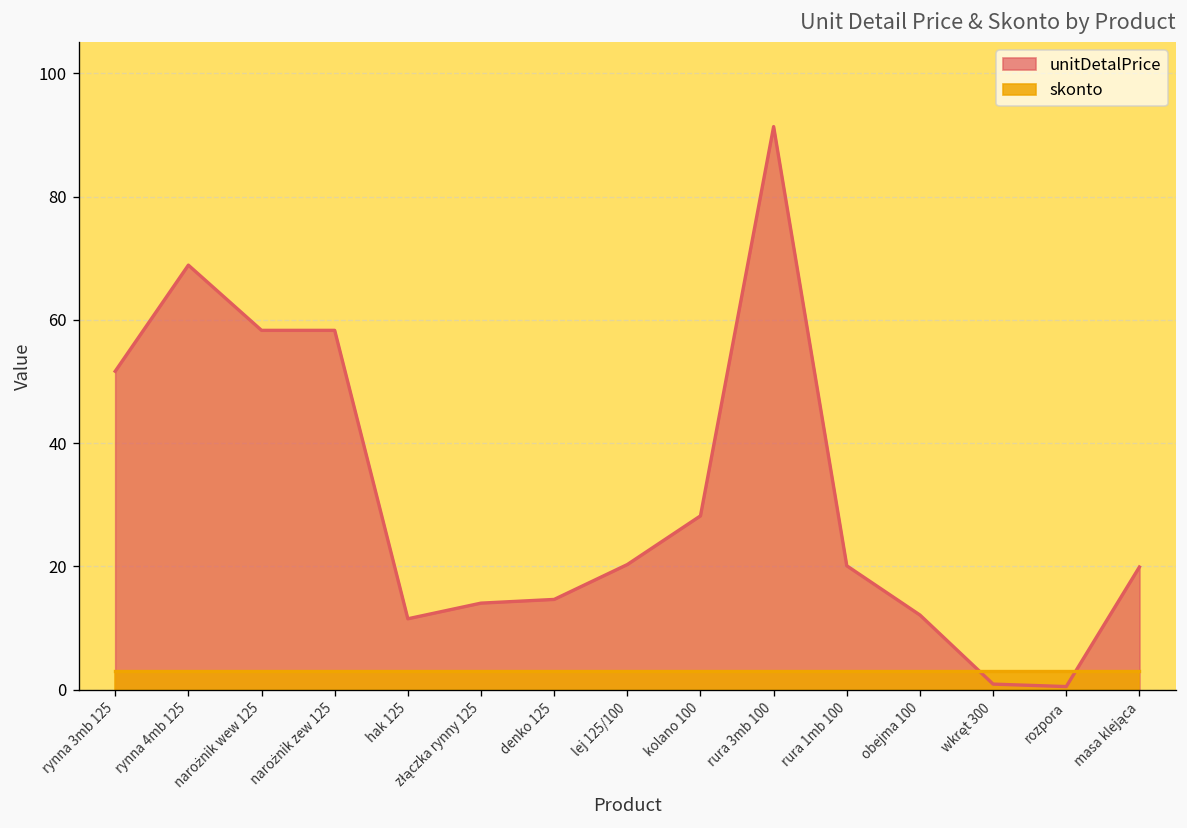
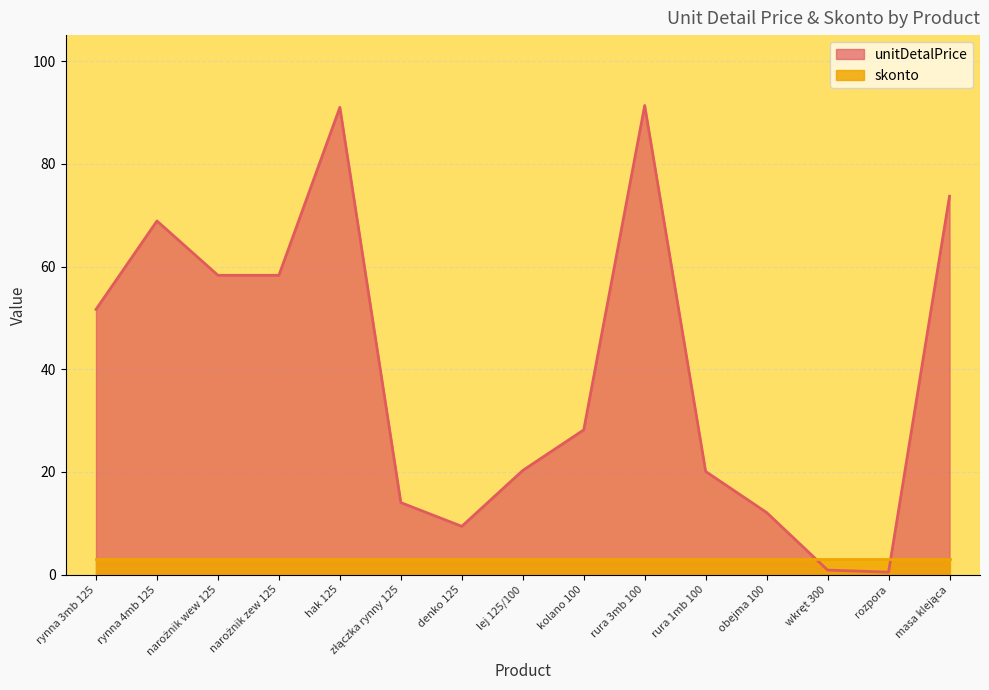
unitDetalPrice, hak 125: 12 -> 91
unitDetalPrice, denko 125: 15 -> 9
unitDetalPrice, masa klejąca: 20 -> 74
